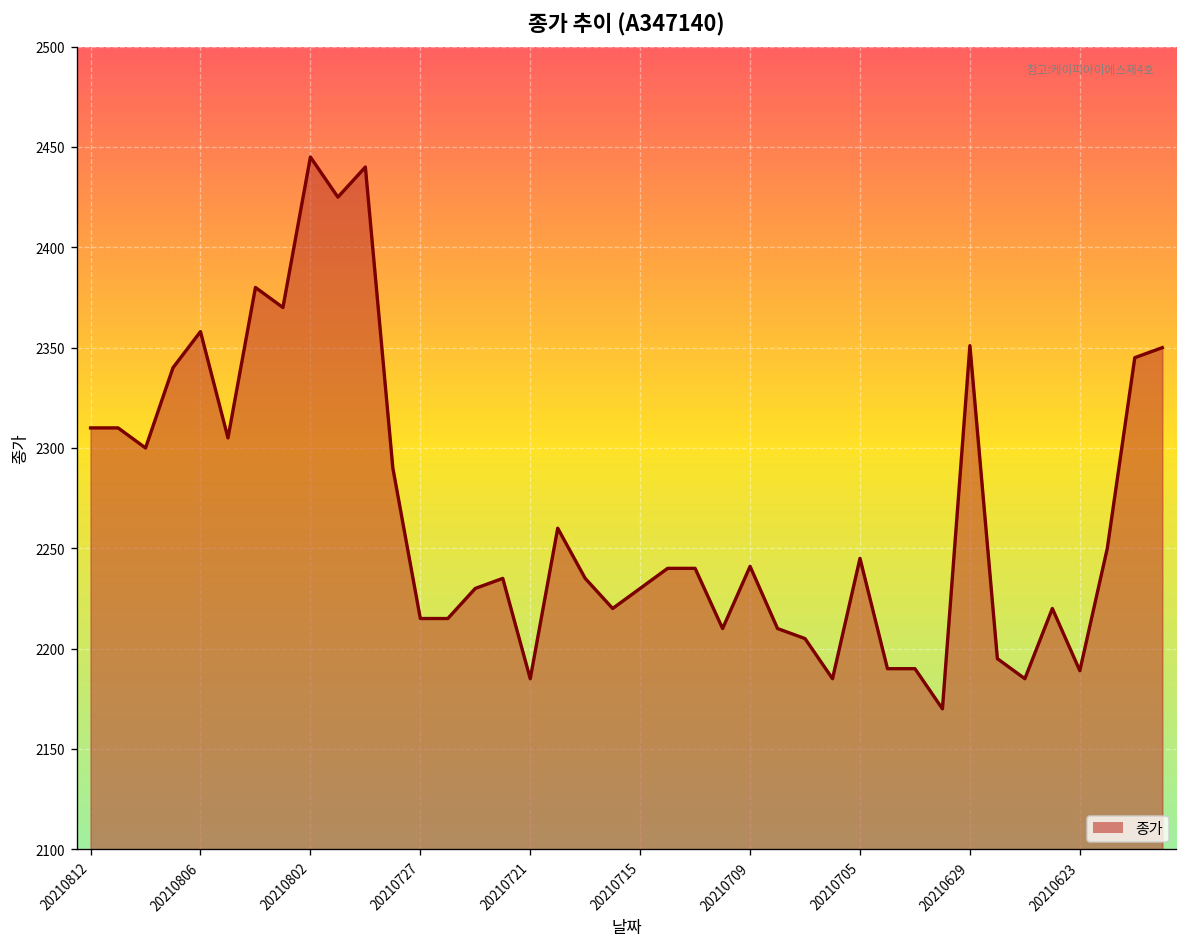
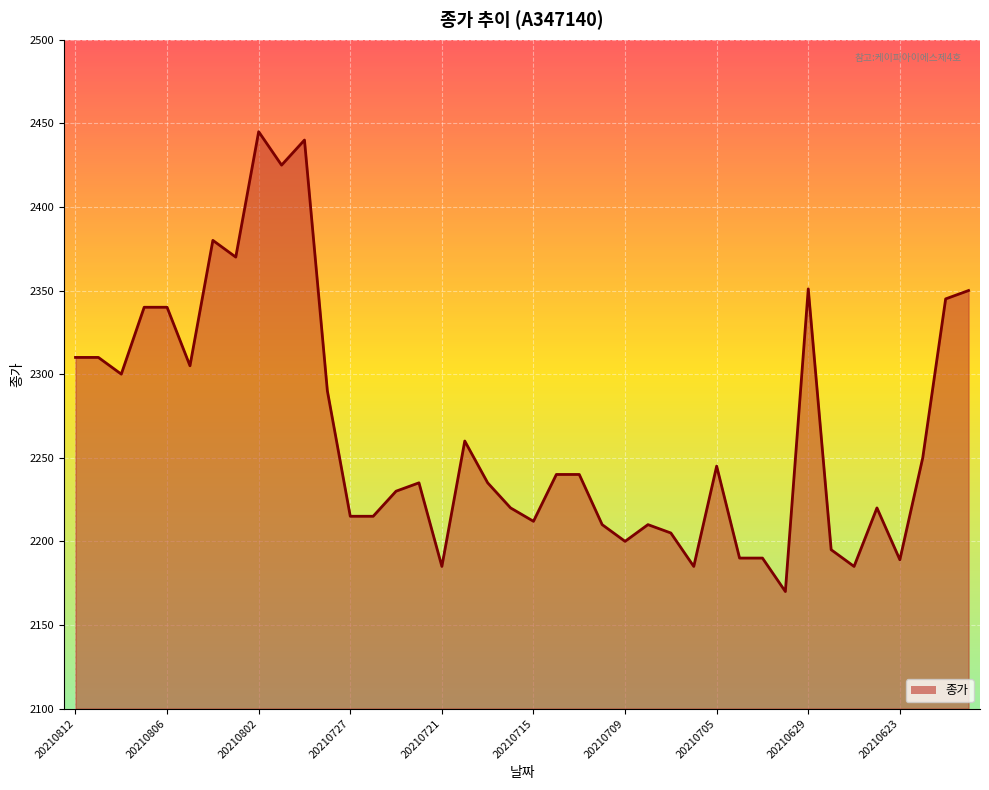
20210806: 2358 -> 2340
20210715: 2230 -> 2212
20210709: 2241 -> 2200
